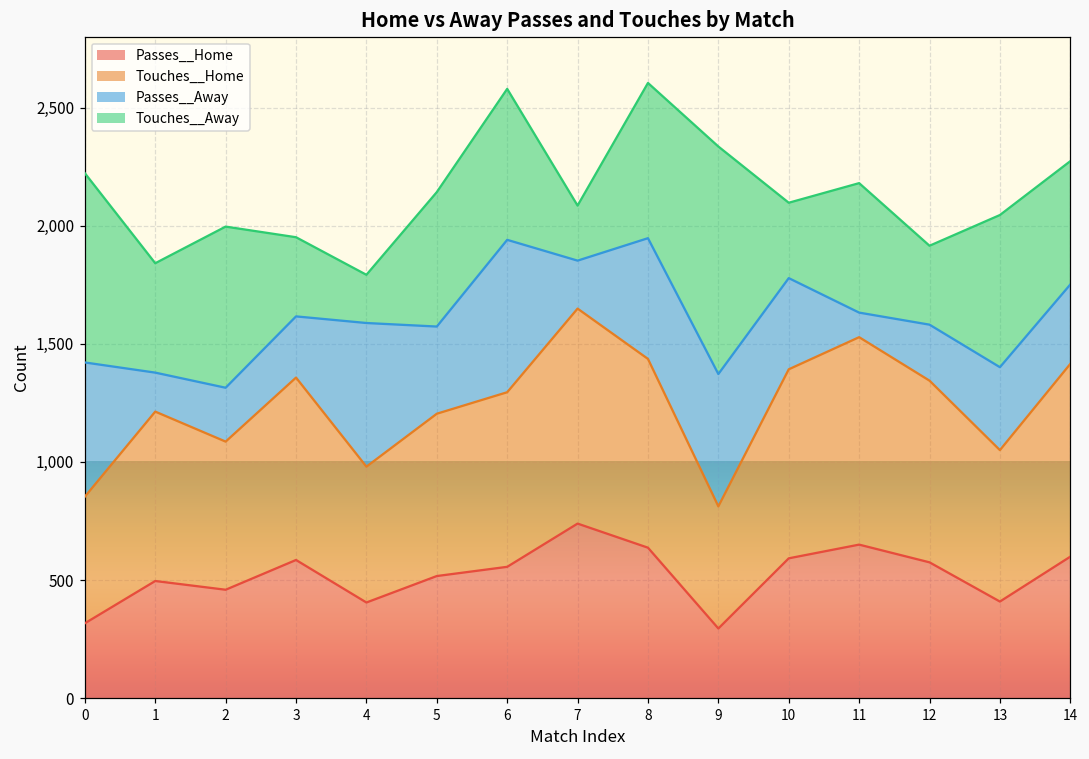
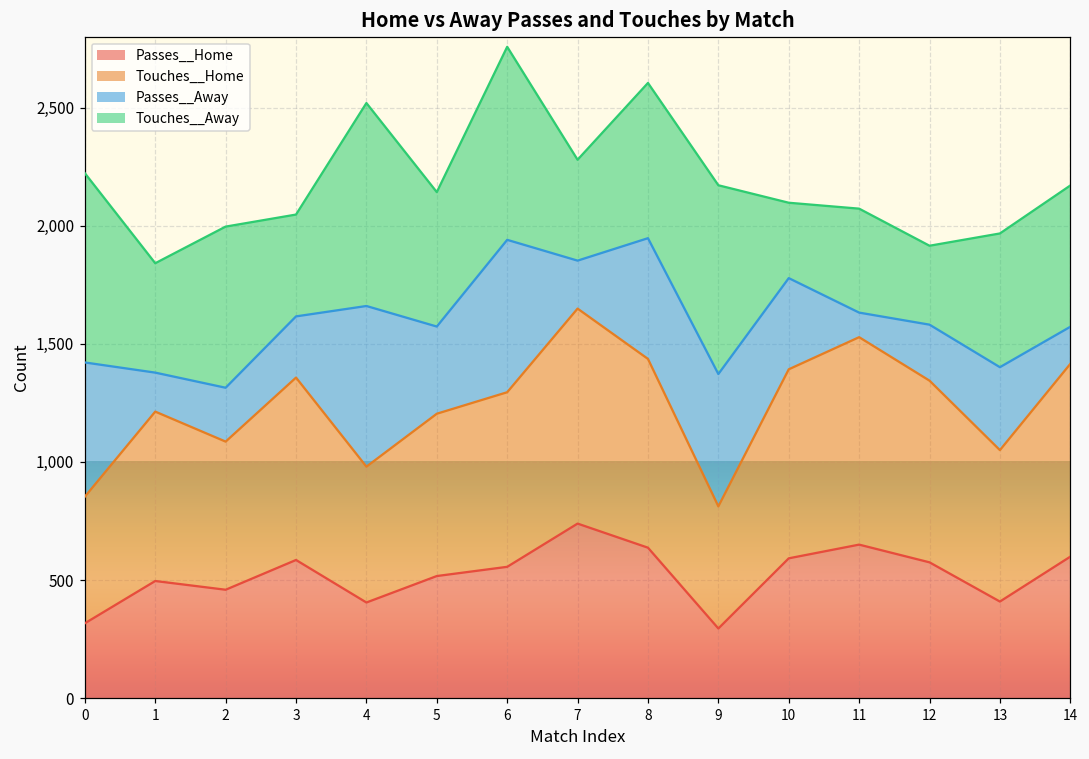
Touches__Away, 3: 340 -> 430
Passes__Away, 4: 610 -> 680
Touches__Away, 4: 200 -> 860
Touches__Away, 6: 640 -> 820
Touches__Away, 7: 230 -> 430
Touches__Away, 9: 960 -> 800
Touches__Away, 11: 550 -> 440
Touches__Away, 13: 640 -> 570
Passes__Away, 14: 340 -> 160
Touches__Away, 14: 520 -> 600
